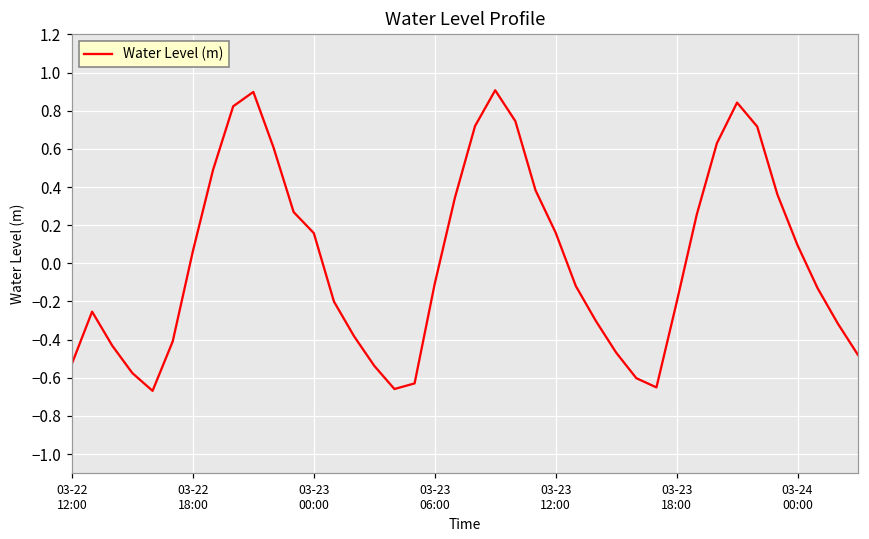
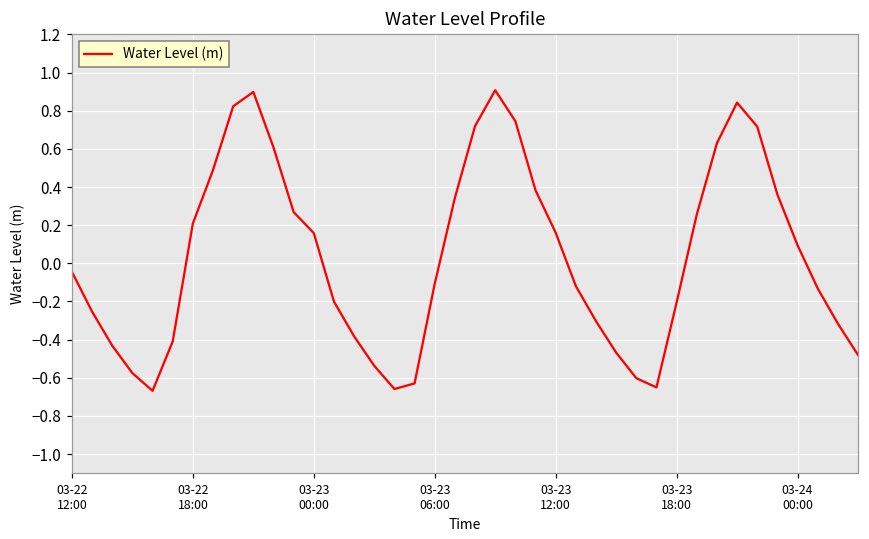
03-22 12:00: -0.53 -> -0.04
03-22 18:00: 0.06 -> 0.21
